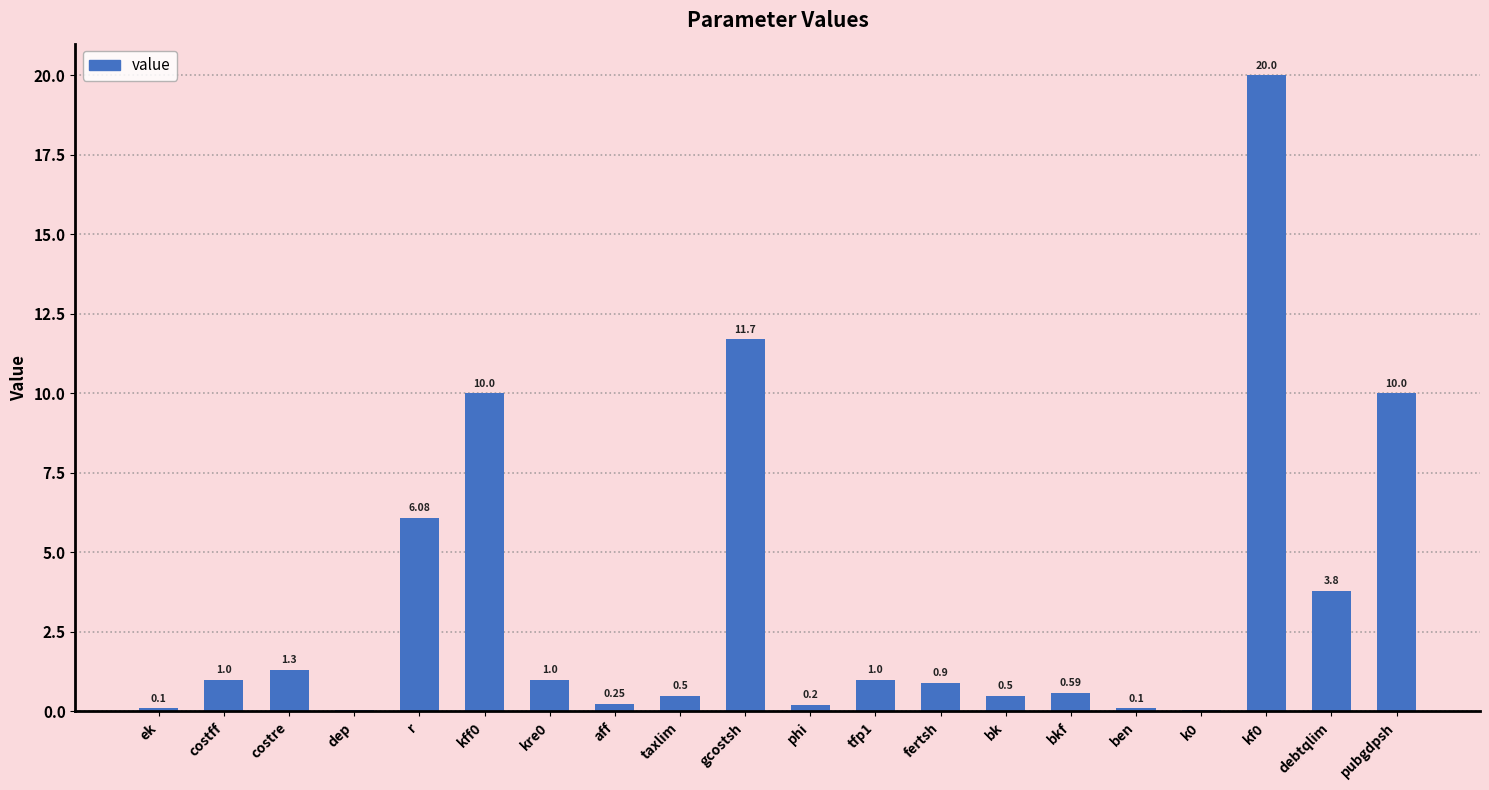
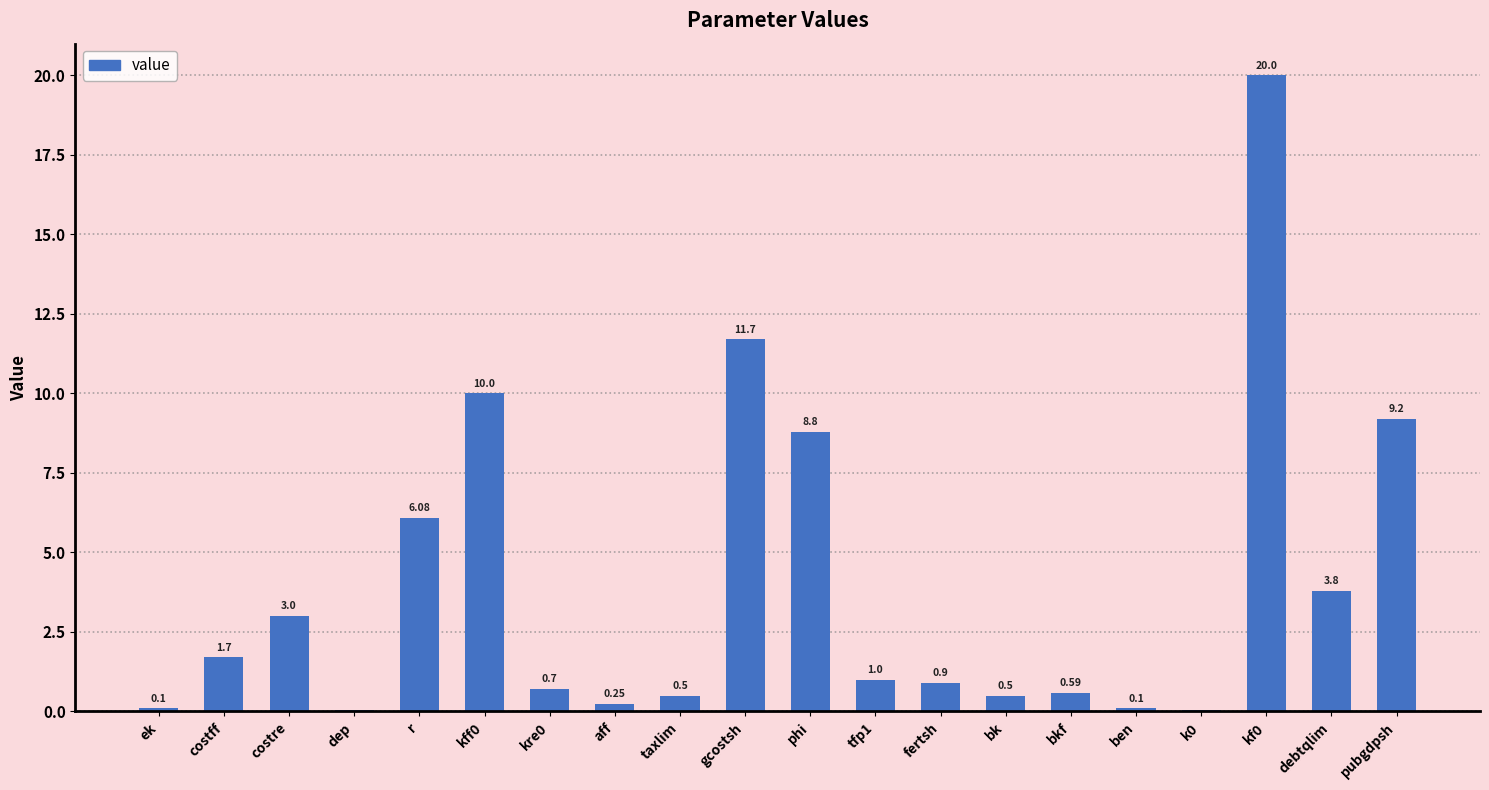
costff: 1.0 -> 1.7
costre: 1.3 -> 3.0
kre0: 1.0 -> 0.7
phi: 0.2 -> 8.8
pubgdpsh: 10.0 -> 9.2
